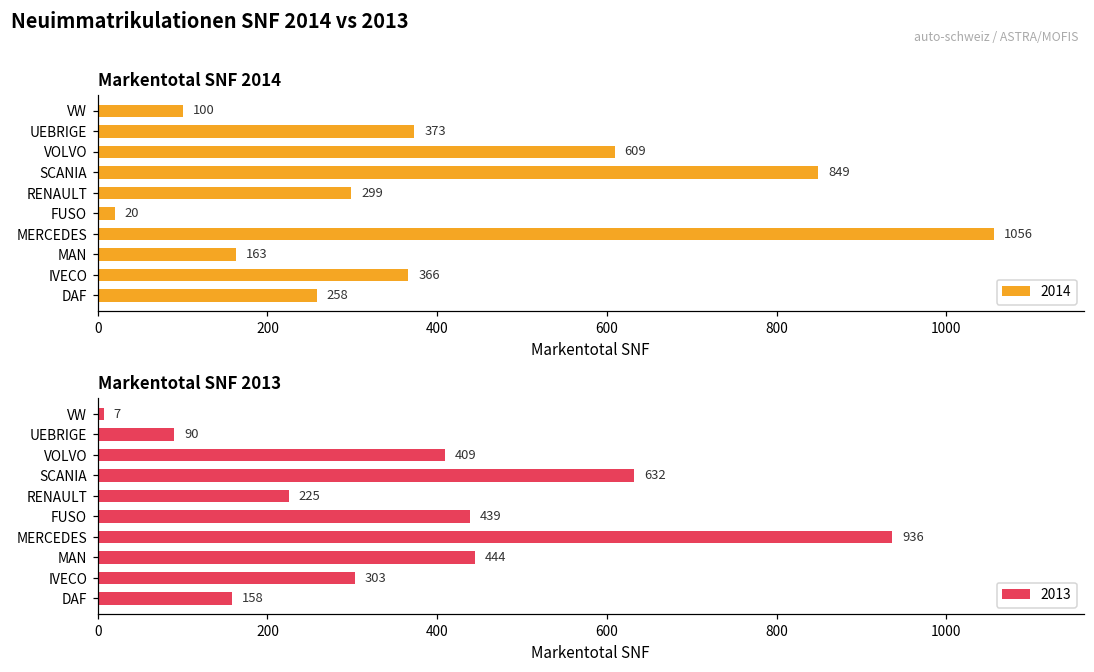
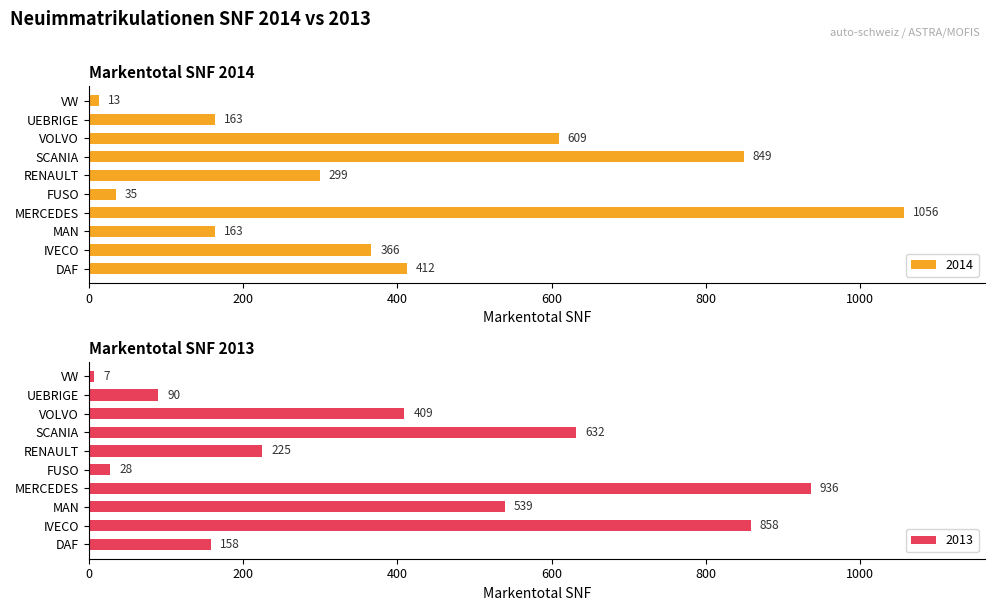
Markentotal SNF 2014, VW: 100 -> 13
Markentotal SNF 2014, UEBRIGE: 373 -> 163
Markentotal SNF 2014, FUSO: 20 -> 35
Markentotal SNF 2014, DAF: 258 -> 412
Markentotal SNF 2013, FUSO: 439 -> 28
Markentotal SNF 2013, MAN: 444 -> 539
Markentotal SNF 2013, IVECO: 303 -> 858
